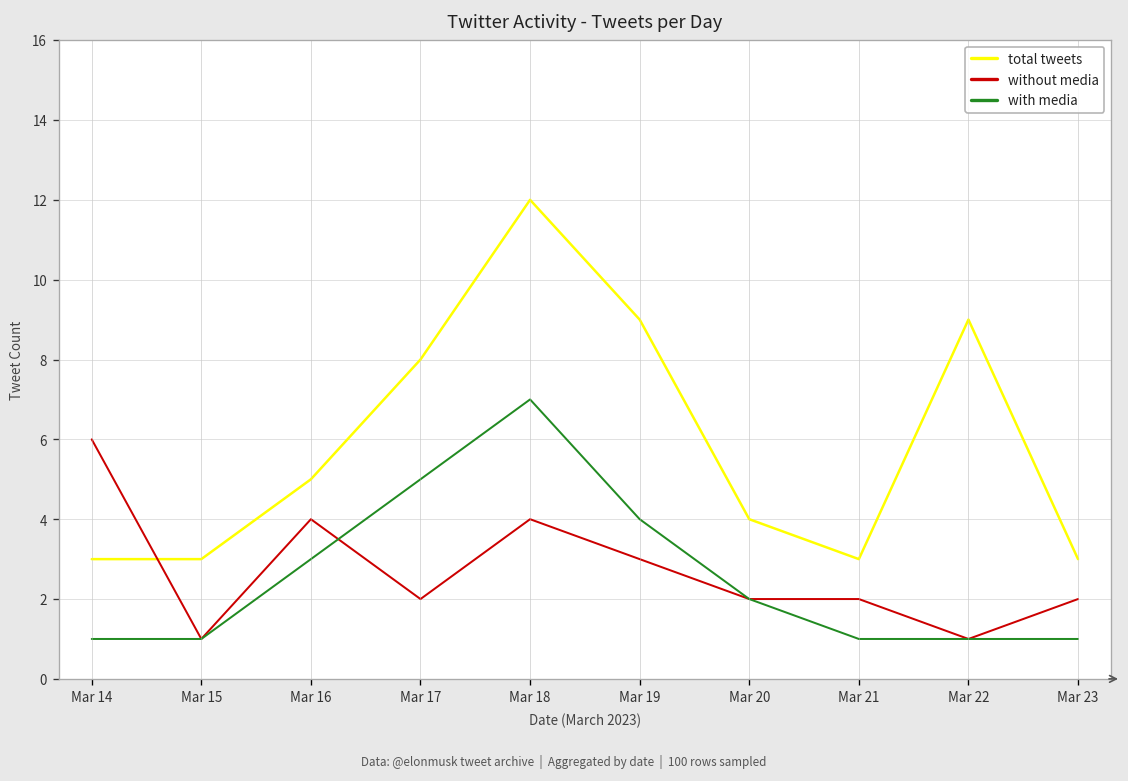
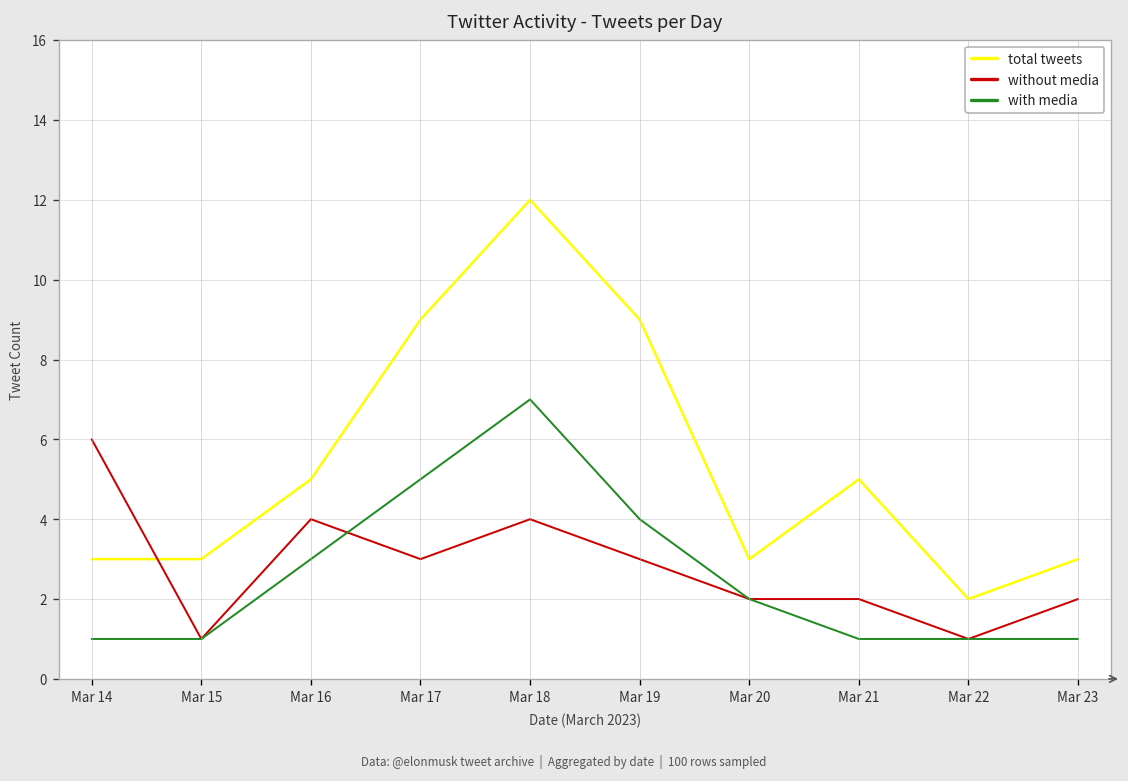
total tweets, Mar 17: 8 -> 9
without media, Mar 17: 2 -> 3
total tweets, Mar 20: 4 -> 3
total tweets, Mar 21: 3 -> 5
total tweets, Mar 22: 9 -> 2
